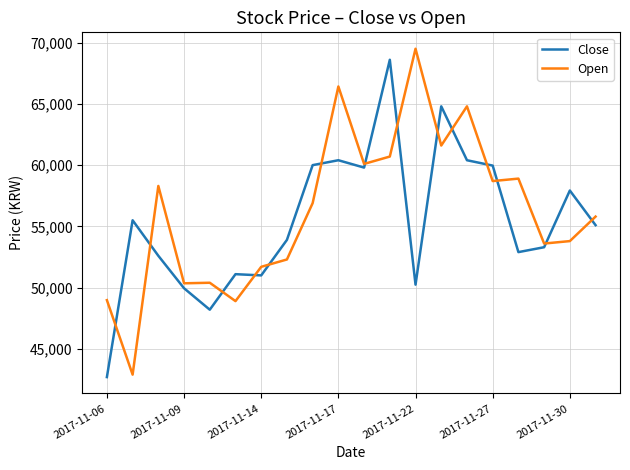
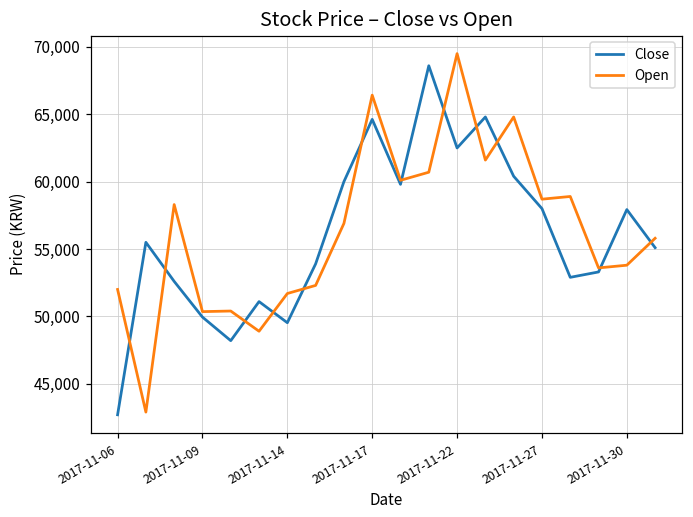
Open, 2017-11-06: 49,000 -> 52,000
Close, 2017-11-14: 51,000 -> 49,500
Close, 2017-11-17: 60,400 -> 64,600
Close, 2017-11-22: 50,200 -> 62,500
Close, 2017-11-27: 60,000 -> 58,000
